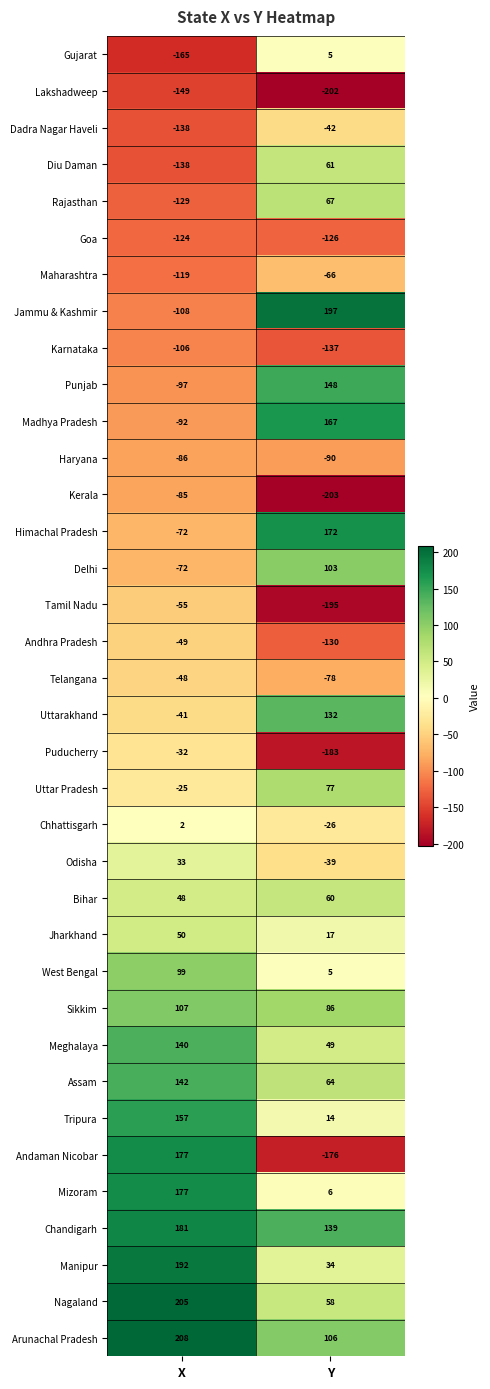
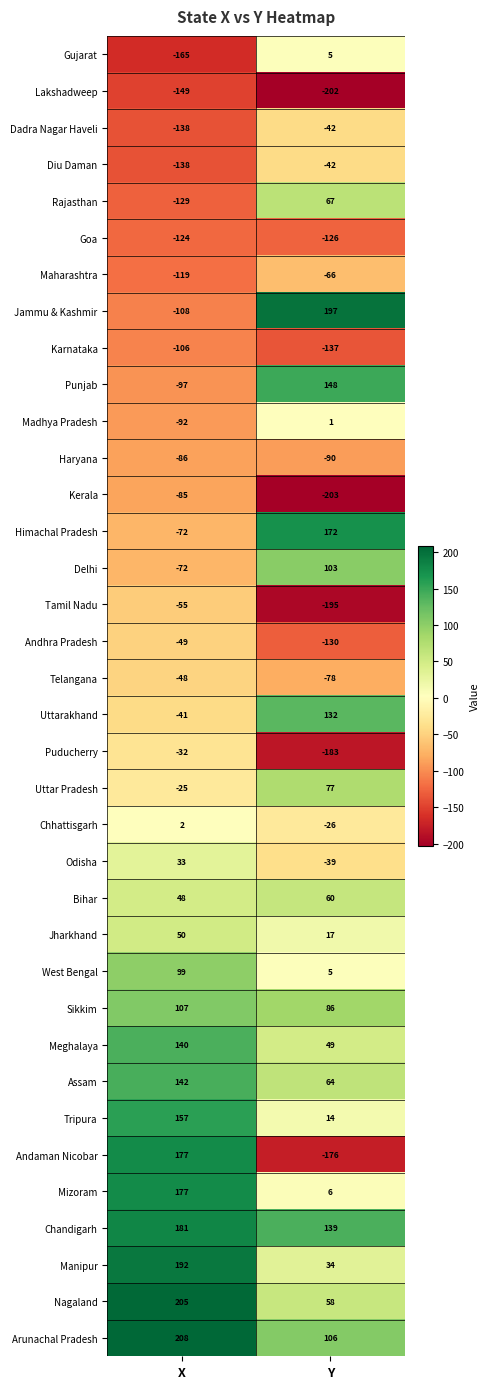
Diu Daman, Y: 61 -> -42
Madhya Pradesh, Y: 167 -> 1
